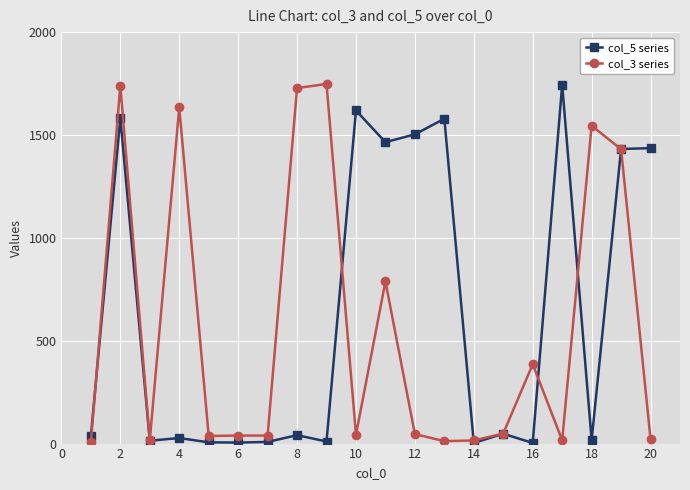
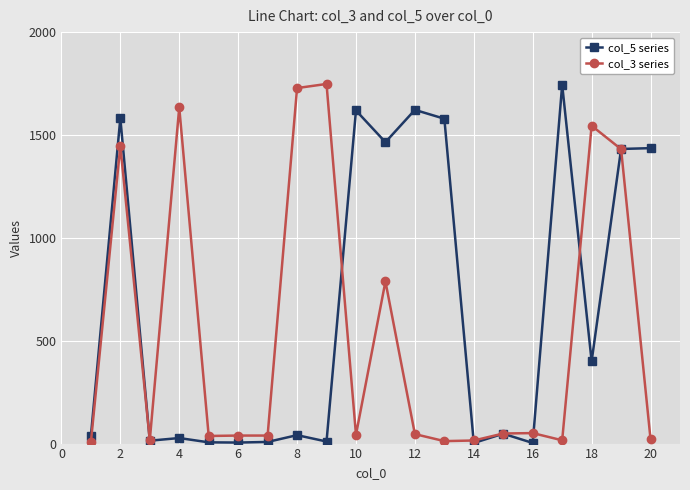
col_3 series, 2: 1740 -> 1450
col_5 series, 12: 1500 -> 1620
col_3 series, 16: 390 -> 50
col_5 series, 18: 20 -> 400
